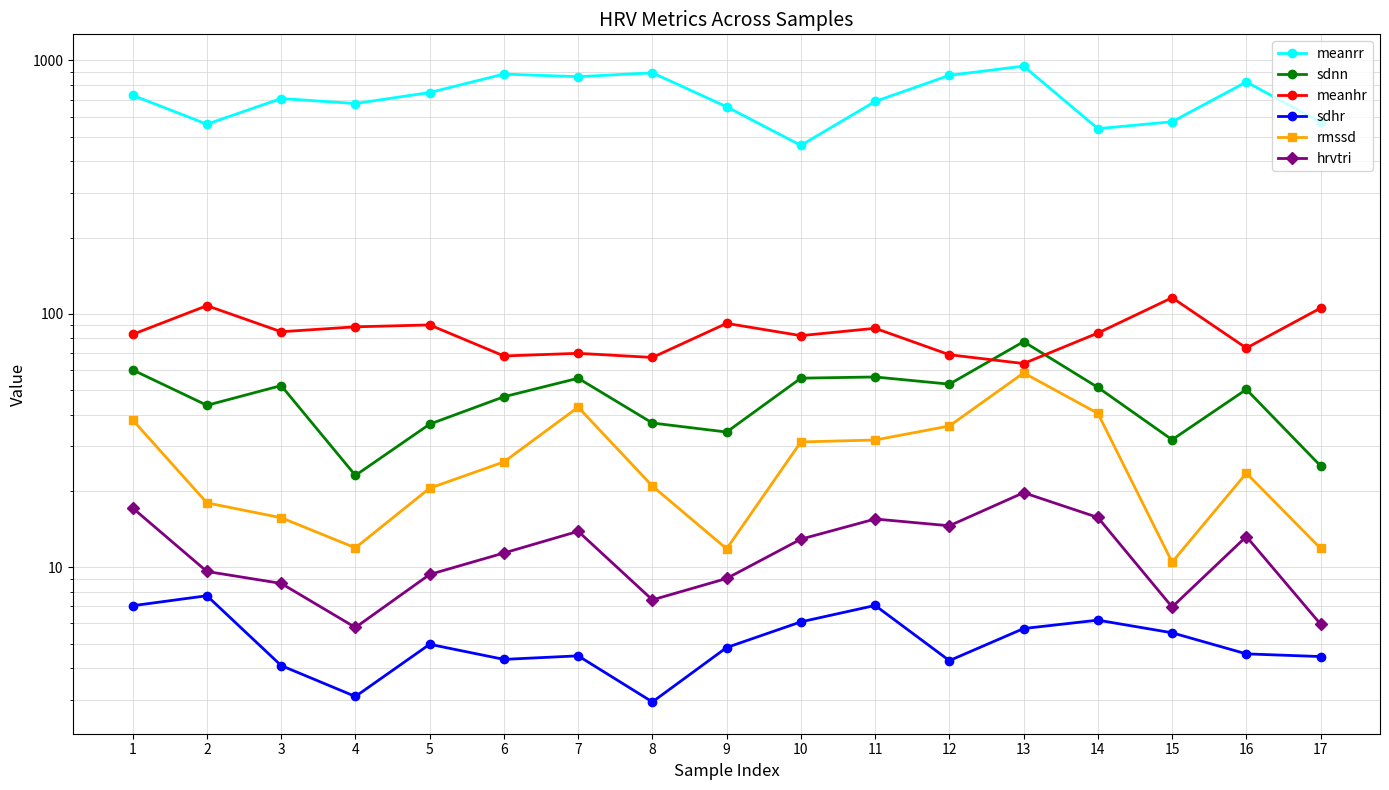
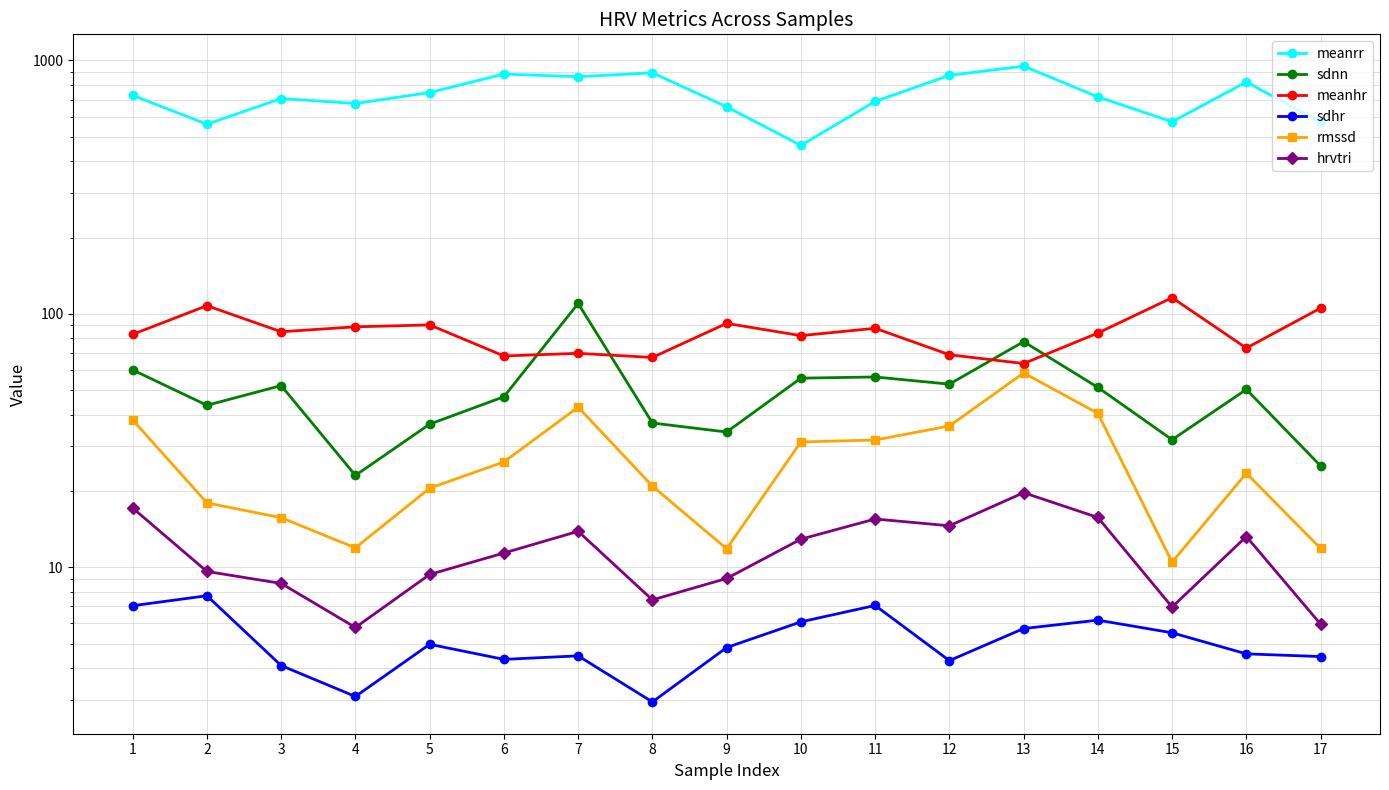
sdnn, 7: 56 -> 110
meanrr, 14: 540 -> 720
